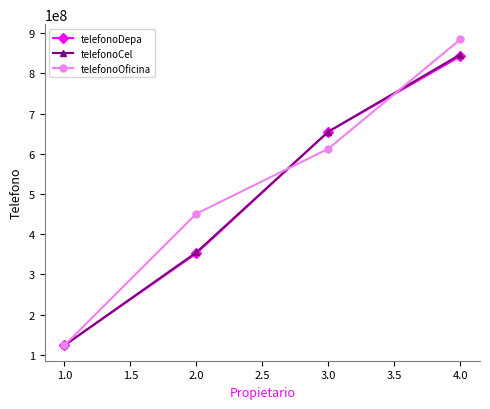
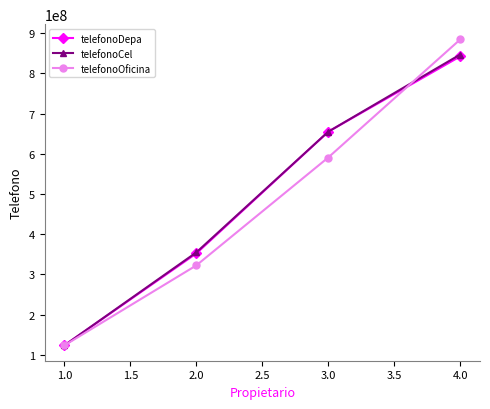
telefonoOficina, 2.0: 450000000 -> 320000000
telefonoOficina, 3.0: 610000000 -> 590000000
